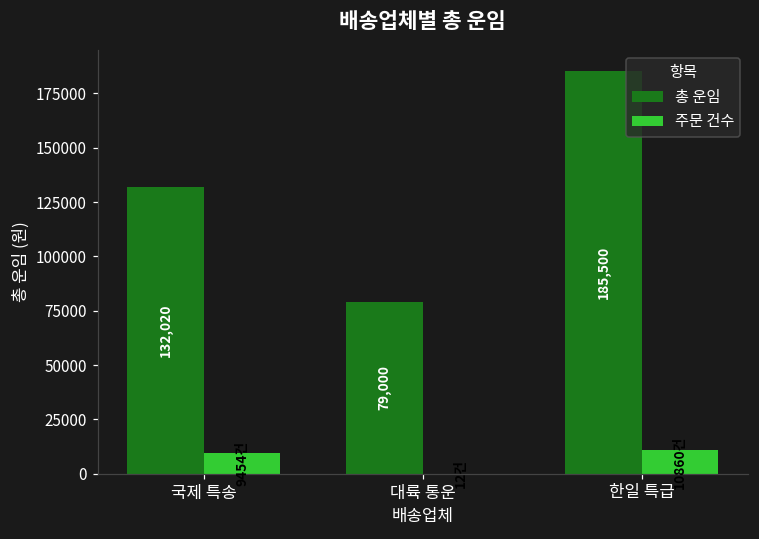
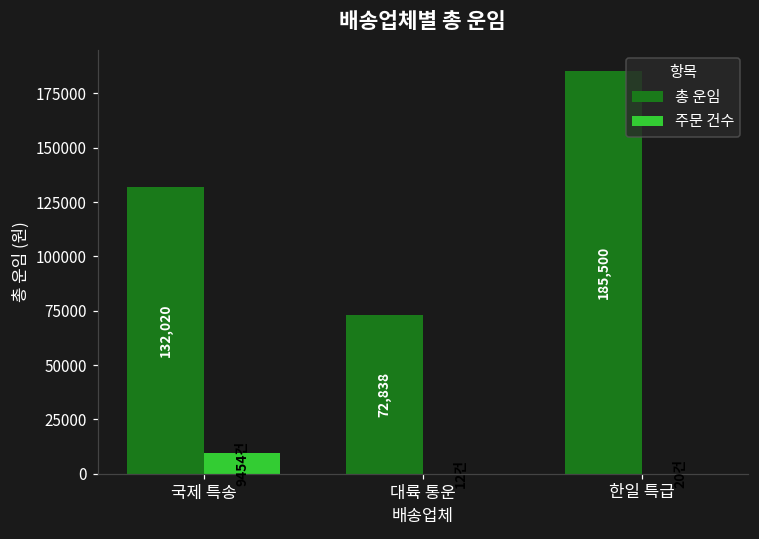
총 운임, 대륙 통운: 79,000 -> 72,838
주문 건수, 한일 특급: 11000 -> 0
